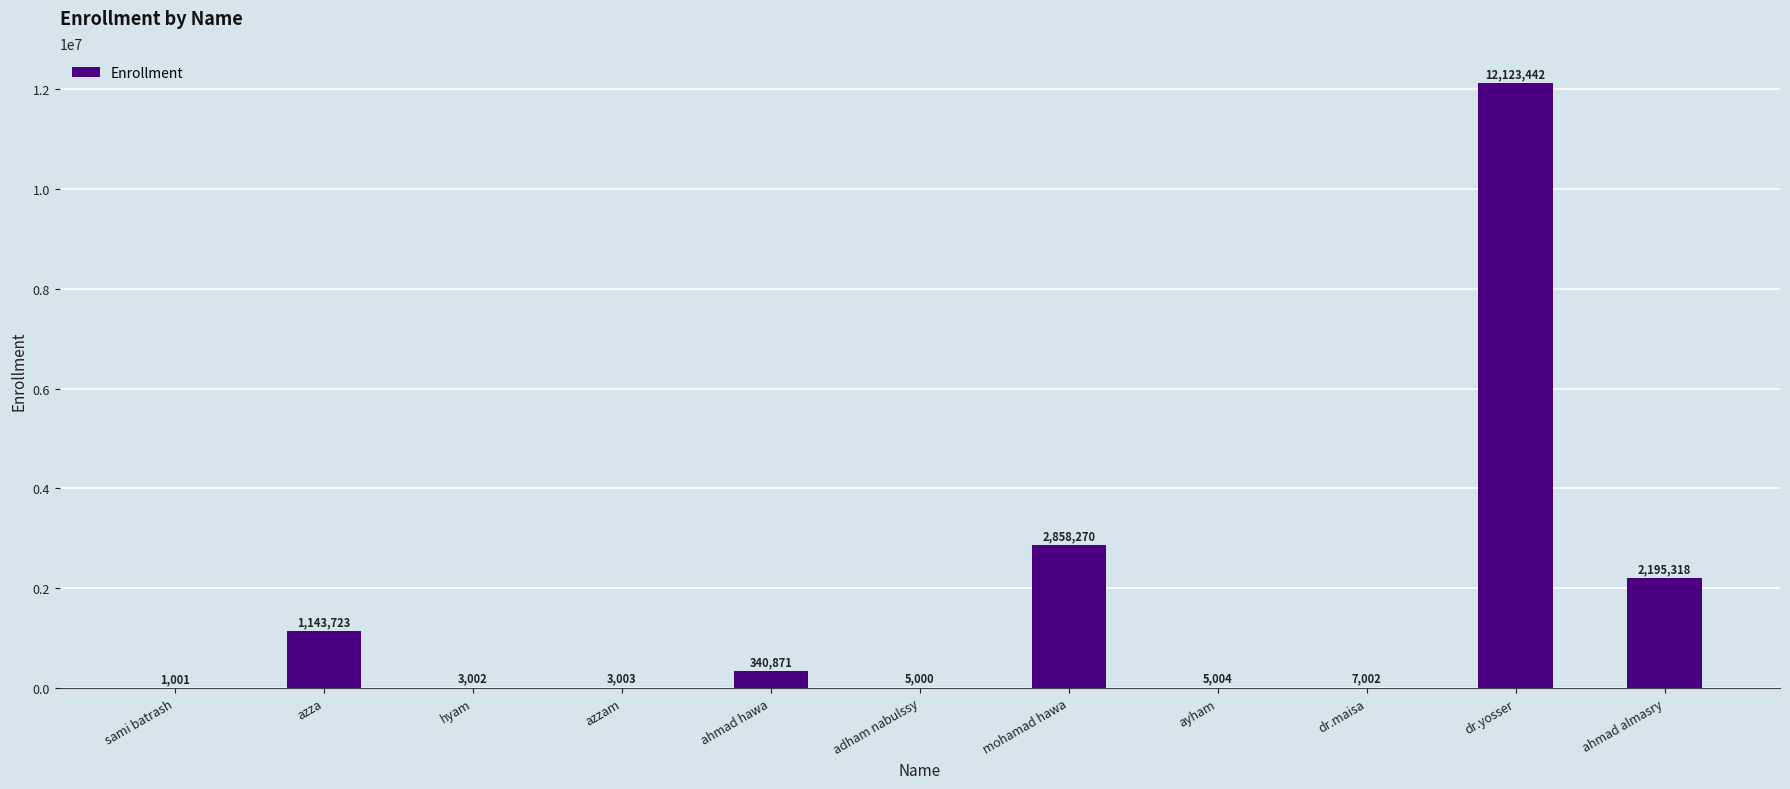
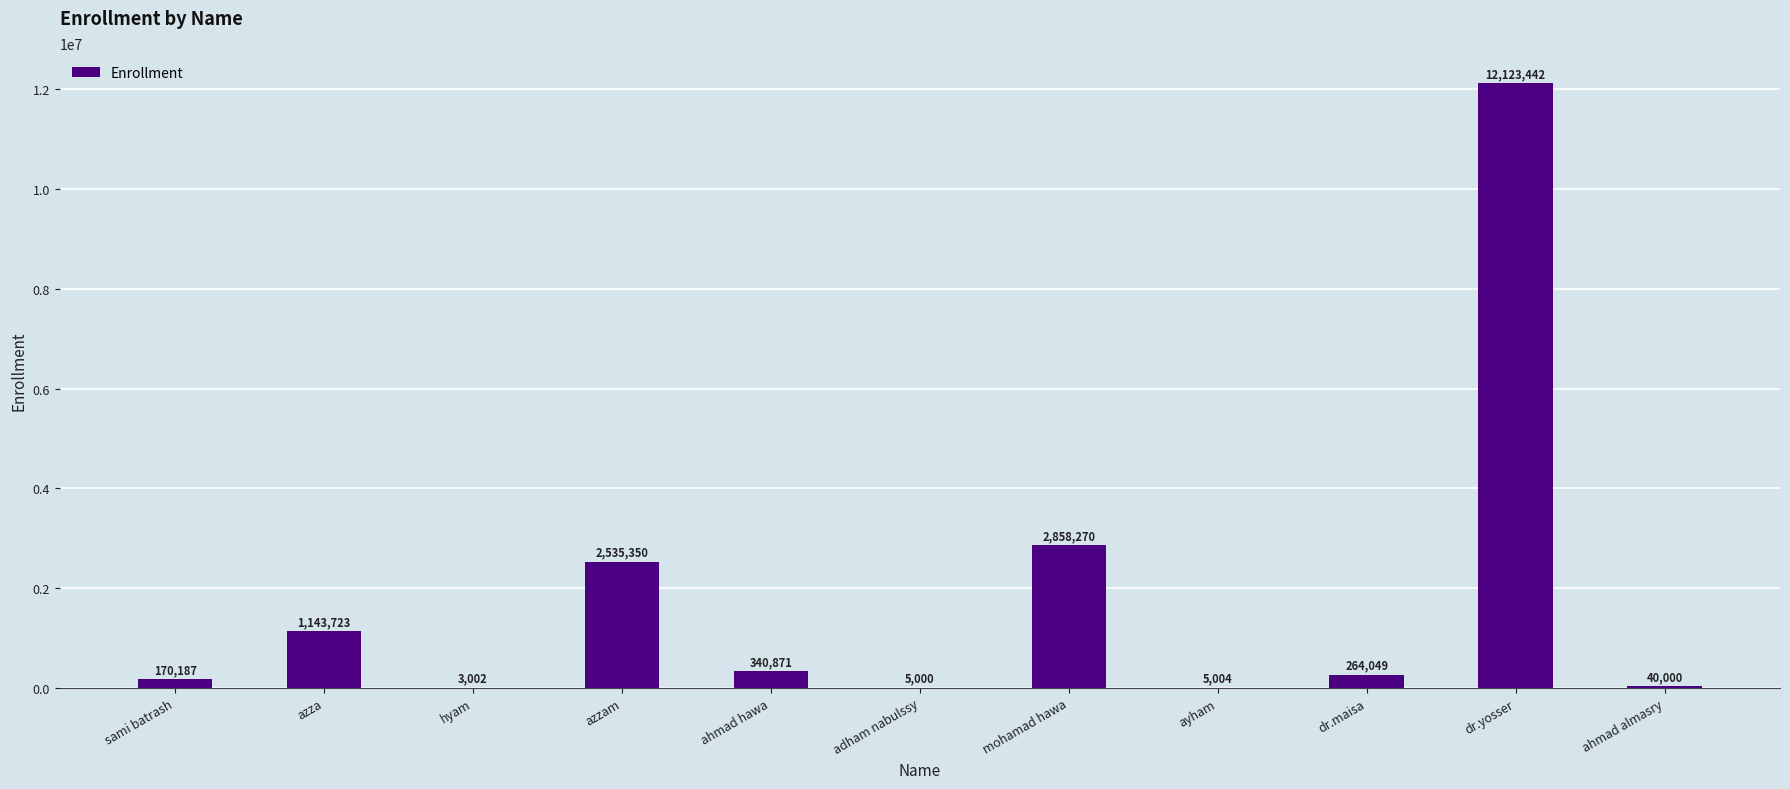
sami batrash: 1,001 -> 170,187
azzam: 3,003 -> 2,535,350
dr.maisa: 7,002 -> 264,049
ahmad almasry: 2,195,318 -> 40,000
